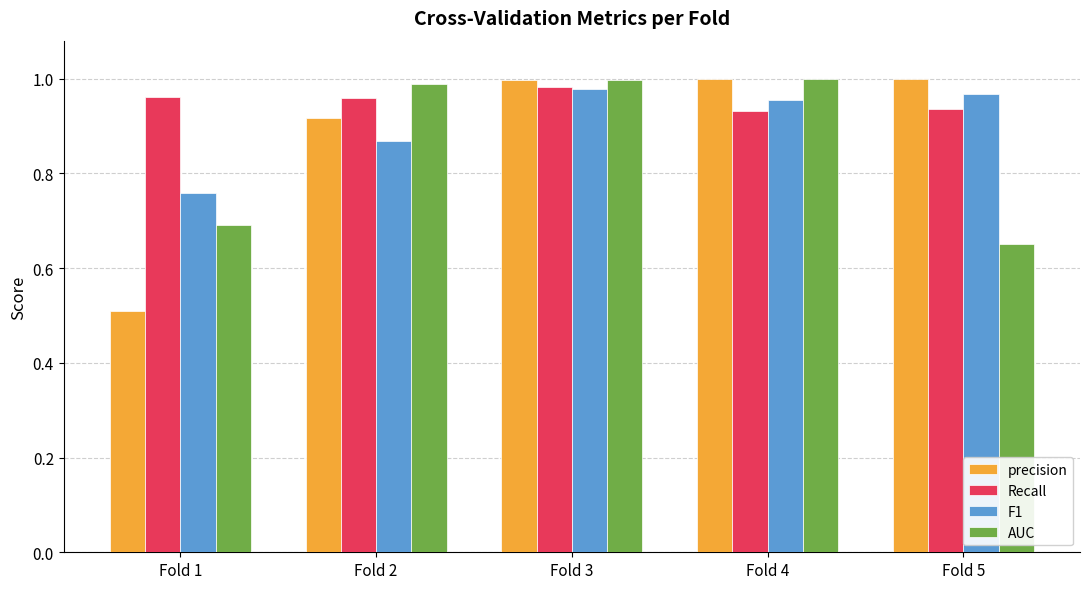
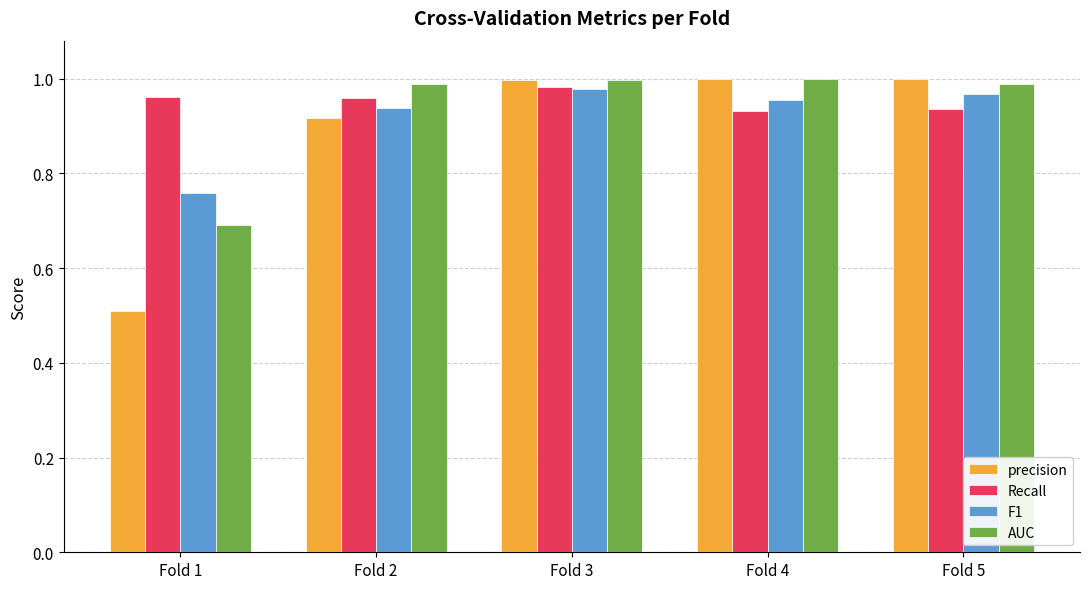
F1, Fold 2: 0.87 -> 0.94
AUC, Fold 5: 0.65 -> 0.99
